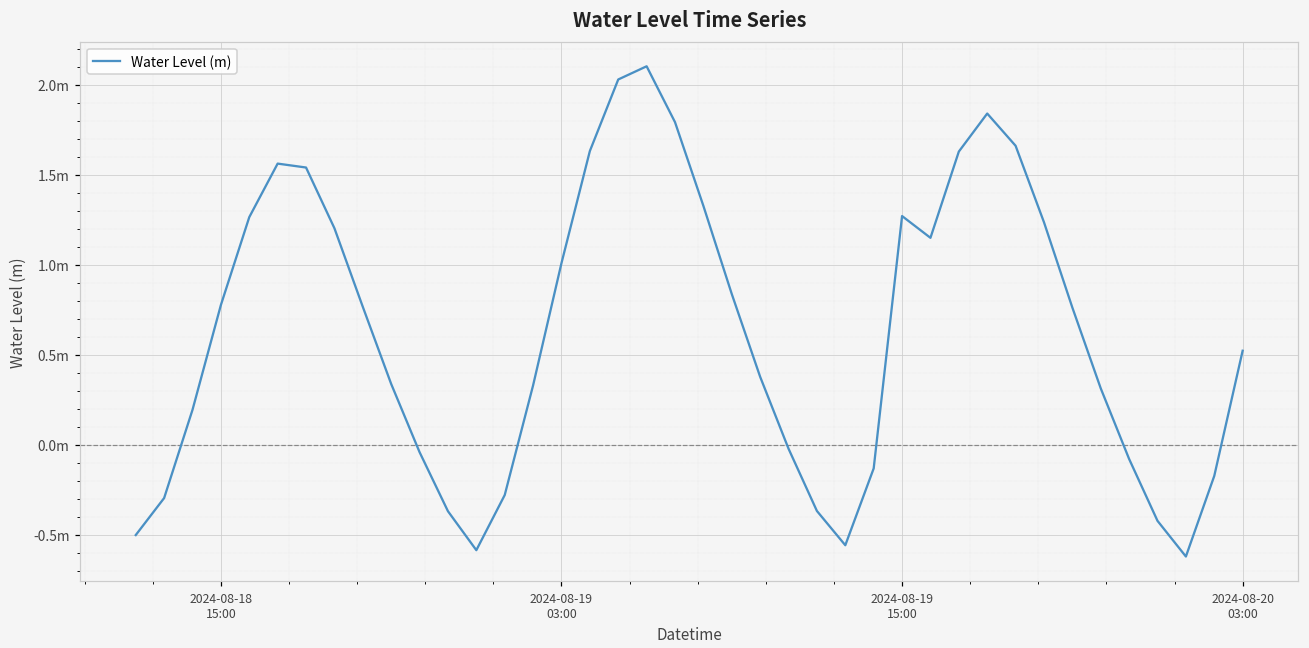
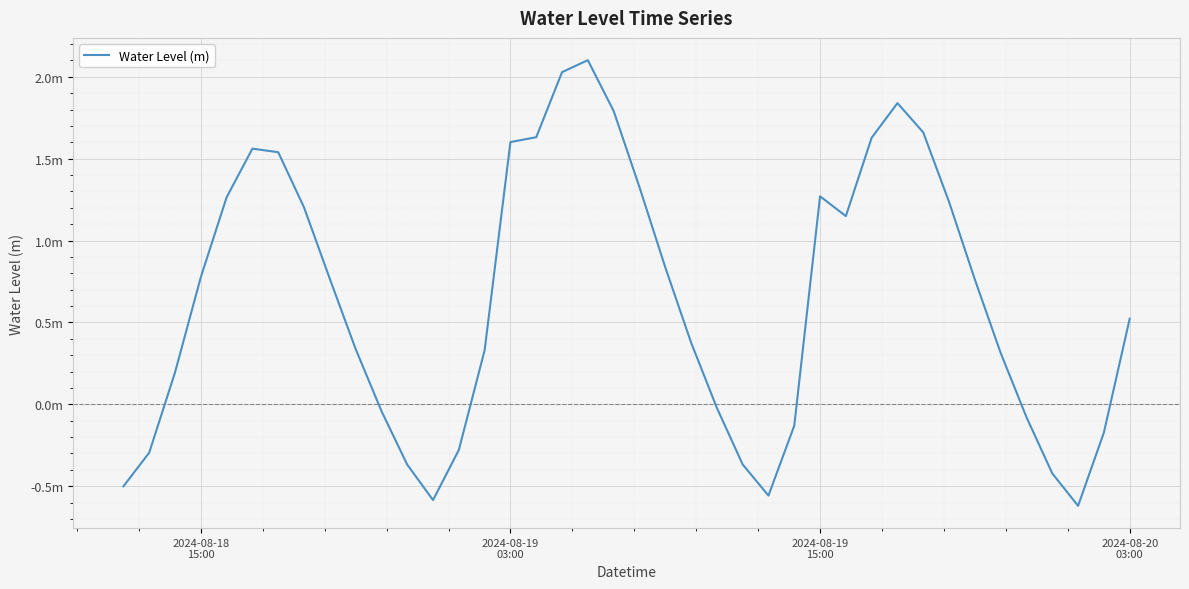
2024-08-19 03:00: 1.01m -> 1.60m
